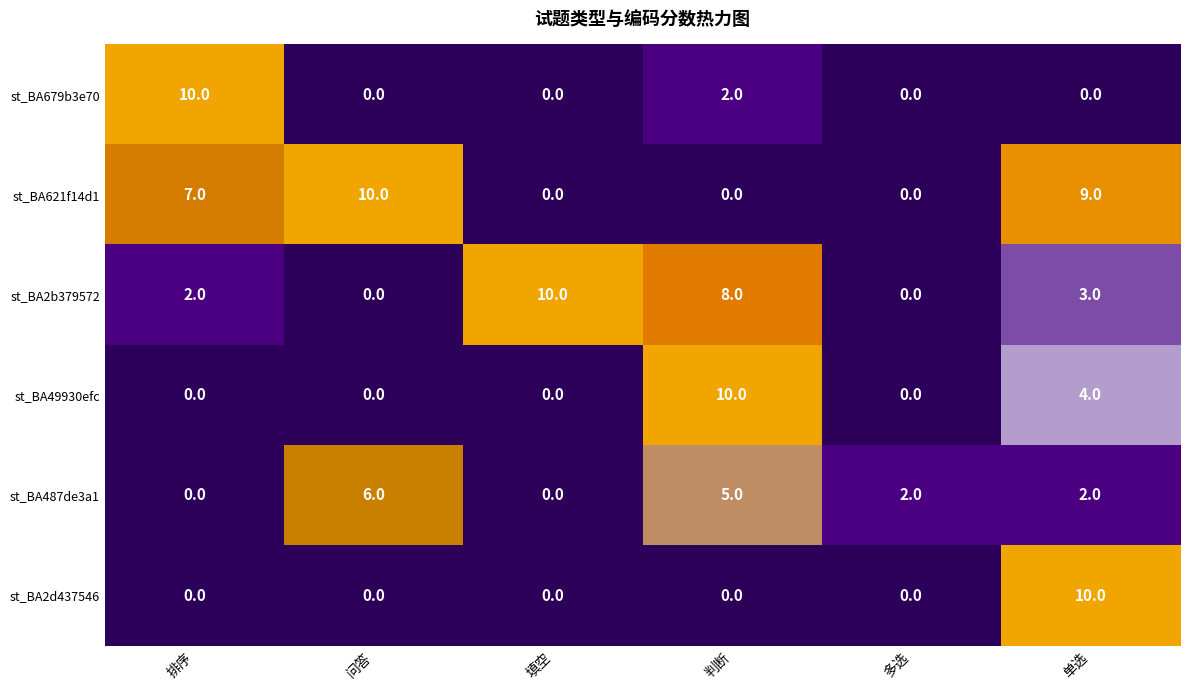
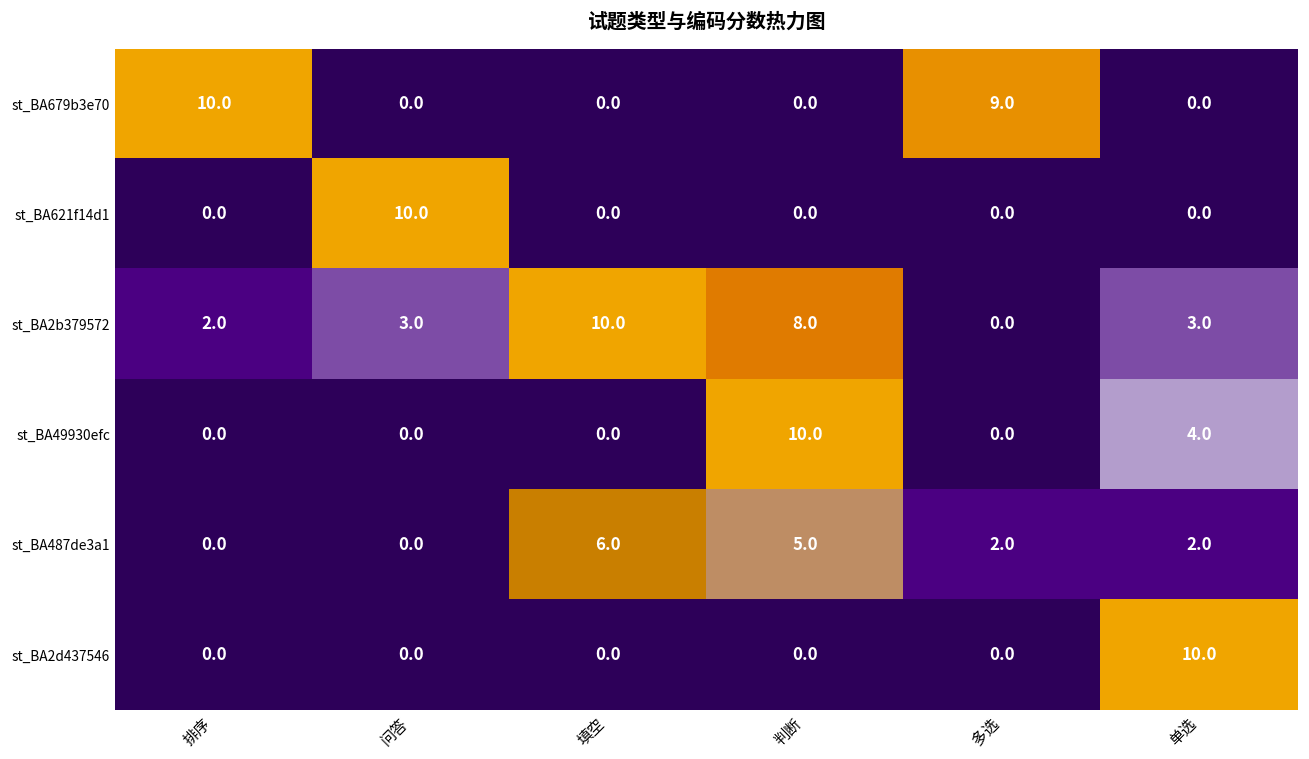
st_BA679b3e70, 判断: 2.0 -> 0.0
st_BA679b3e70, 多选: 0.0 -> 9.0
st_BA621f14d1, 排序: 7.0 -> 0.0
st_BA621f14d1, 单选: 9.0 -> 0.0
st_BA2b379572, 问答: 0.0 -> 3.0
st_BA487de3a1, 问答: 6.0 -> 0.0
st_BA487de3a1, 填空: 0.0 -> 6.0
